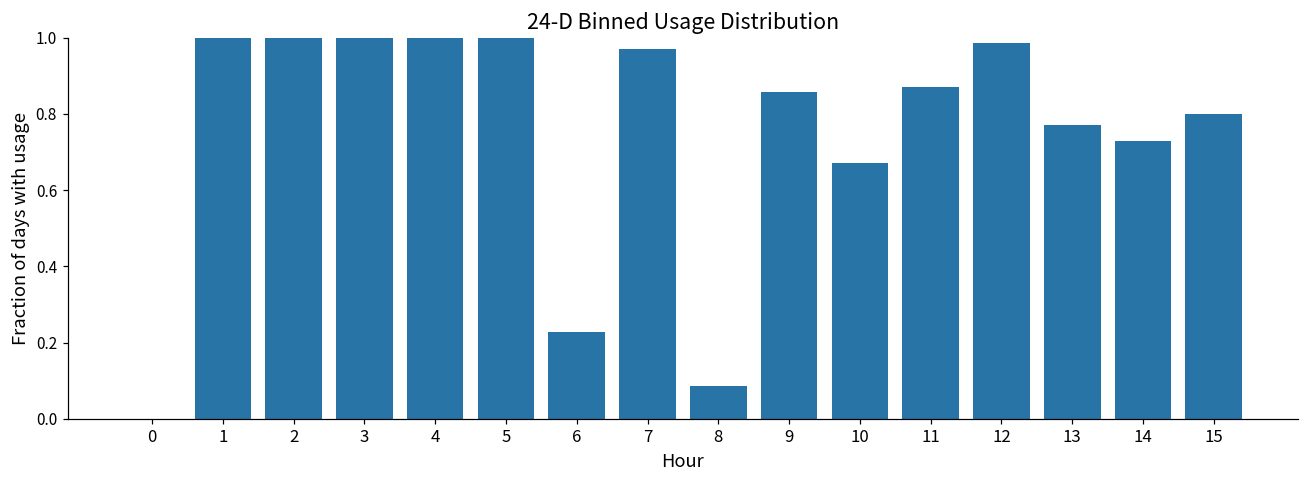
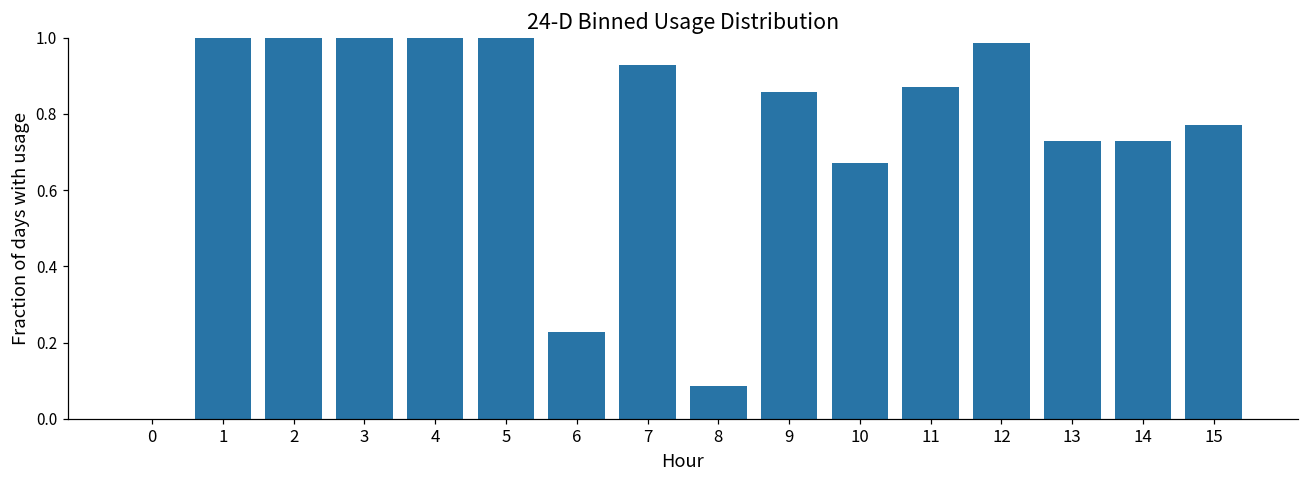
7: 0.97 -> 0.93
13: 0.77 -> 0.73
15: 0.80 -> 0.77
